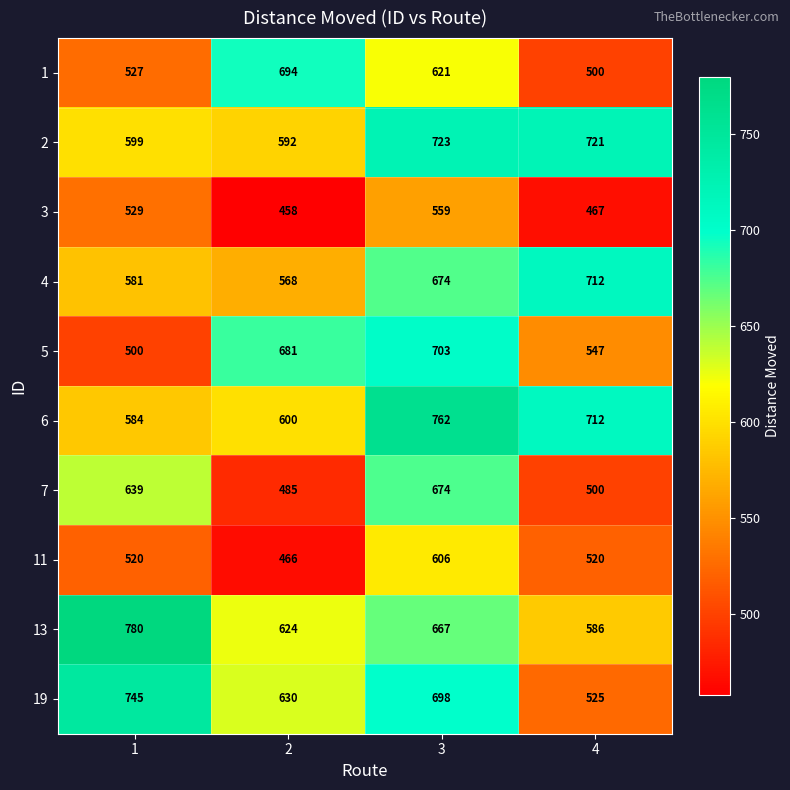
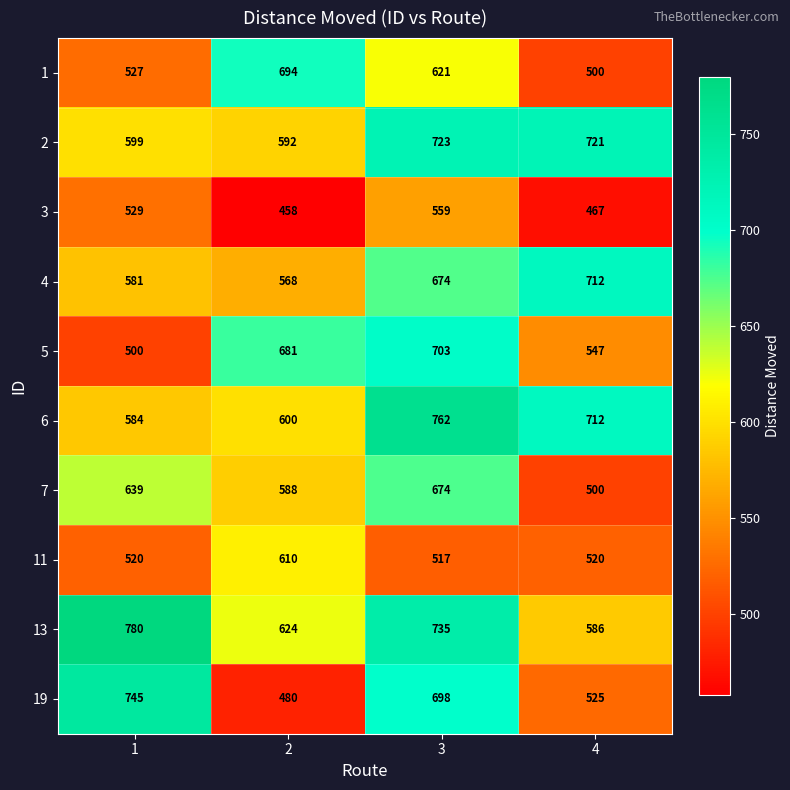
7, 2: 485 -> 588
11, 2: 466 -> 610
11, 3: 606 -> 517
13, 3: 667 -> 735
19, 2: 630 -> 480
